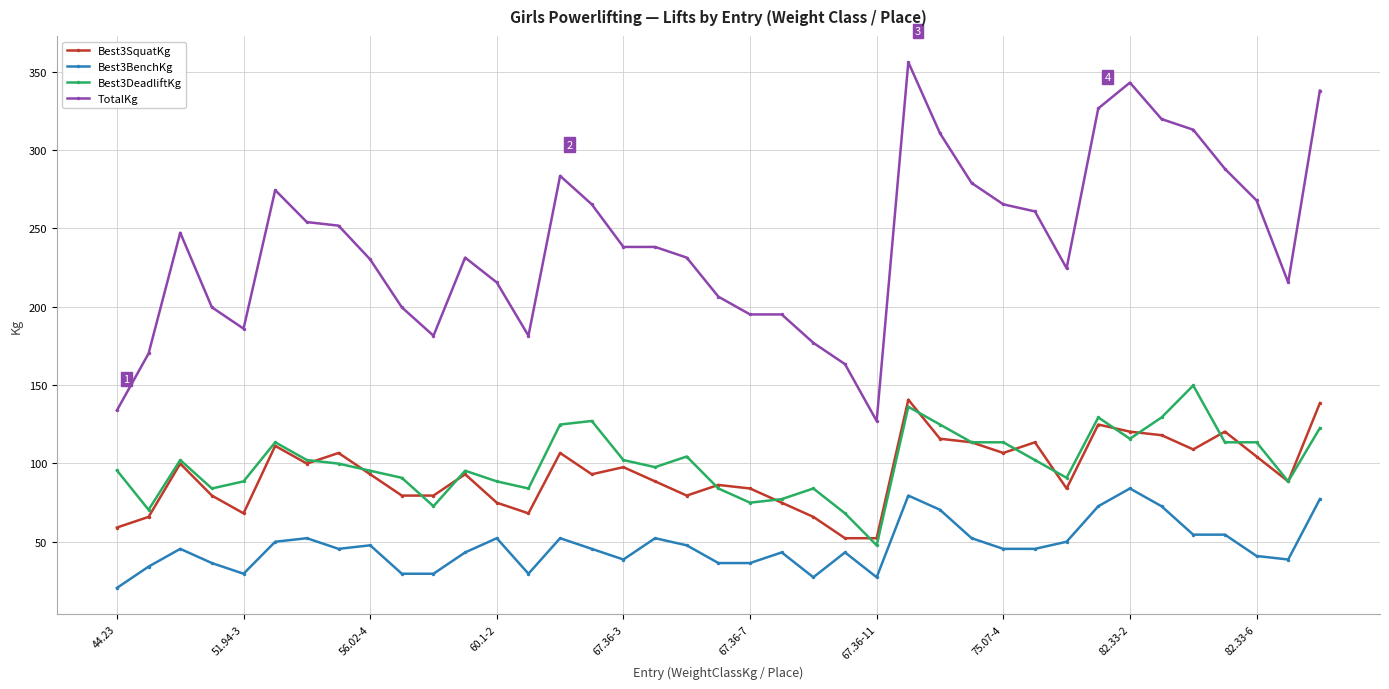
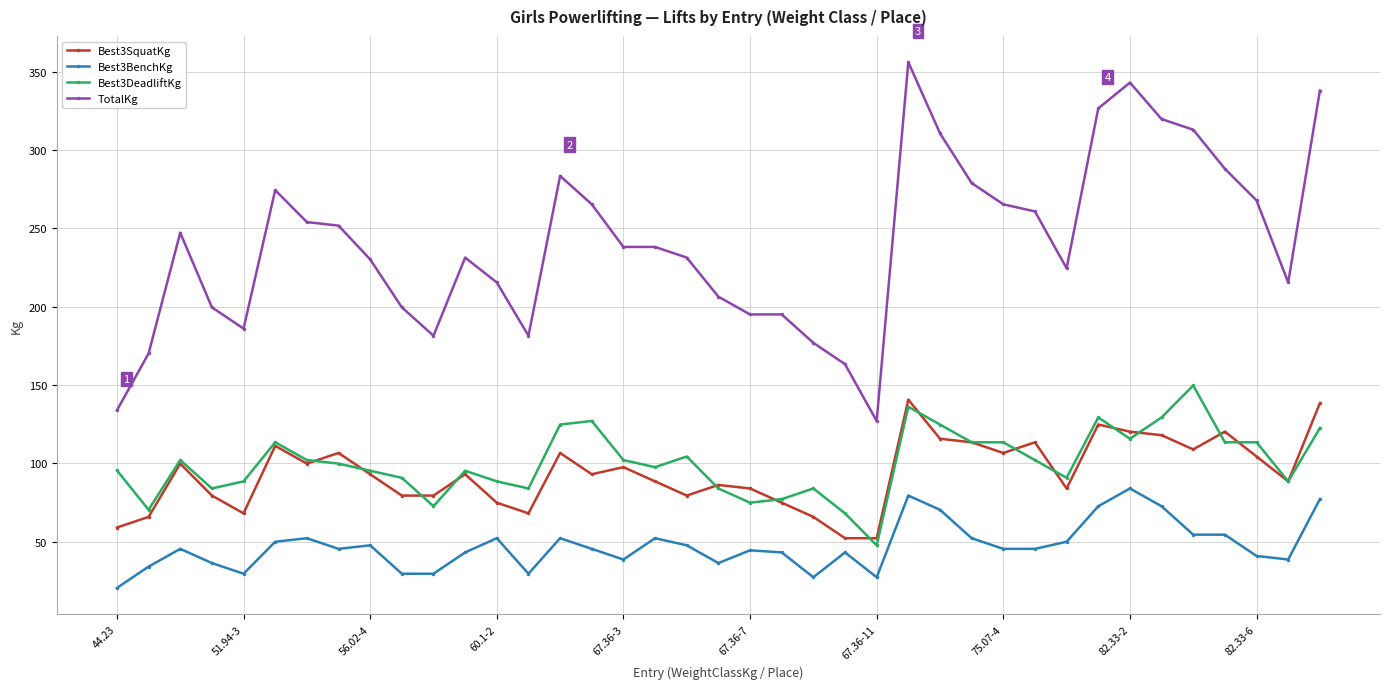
Best3BenchKg, 67.36-7: 36 -> 44
